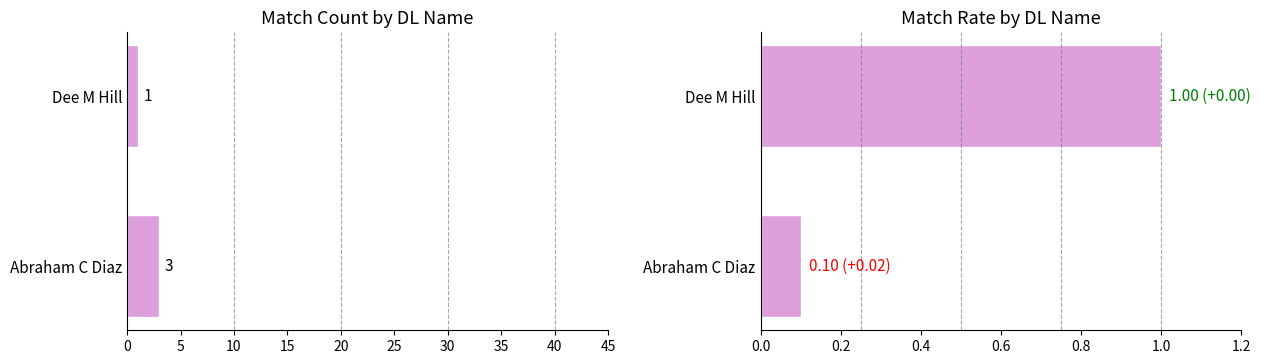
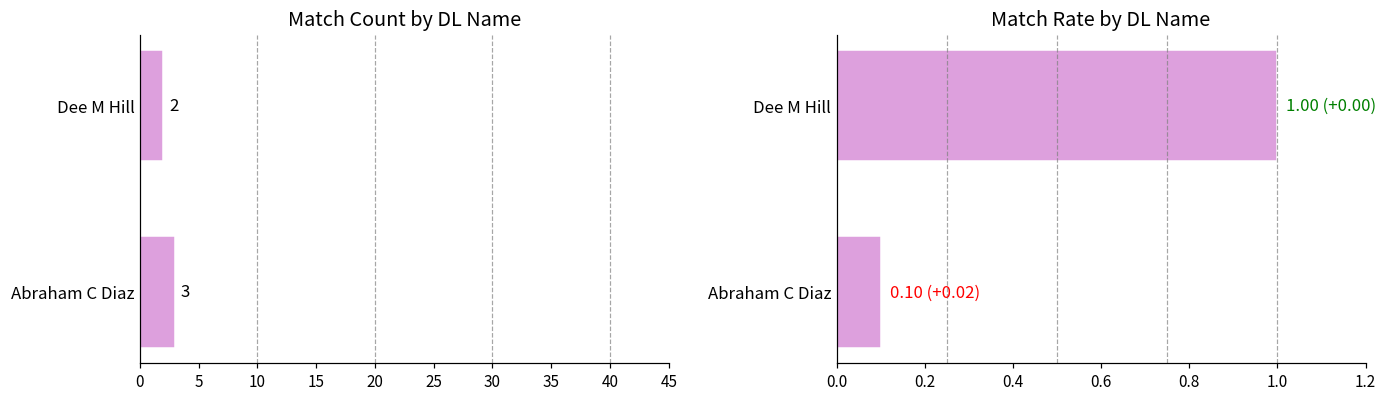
Match Count by DL Name, Dee M Hill: 1 -> 2
